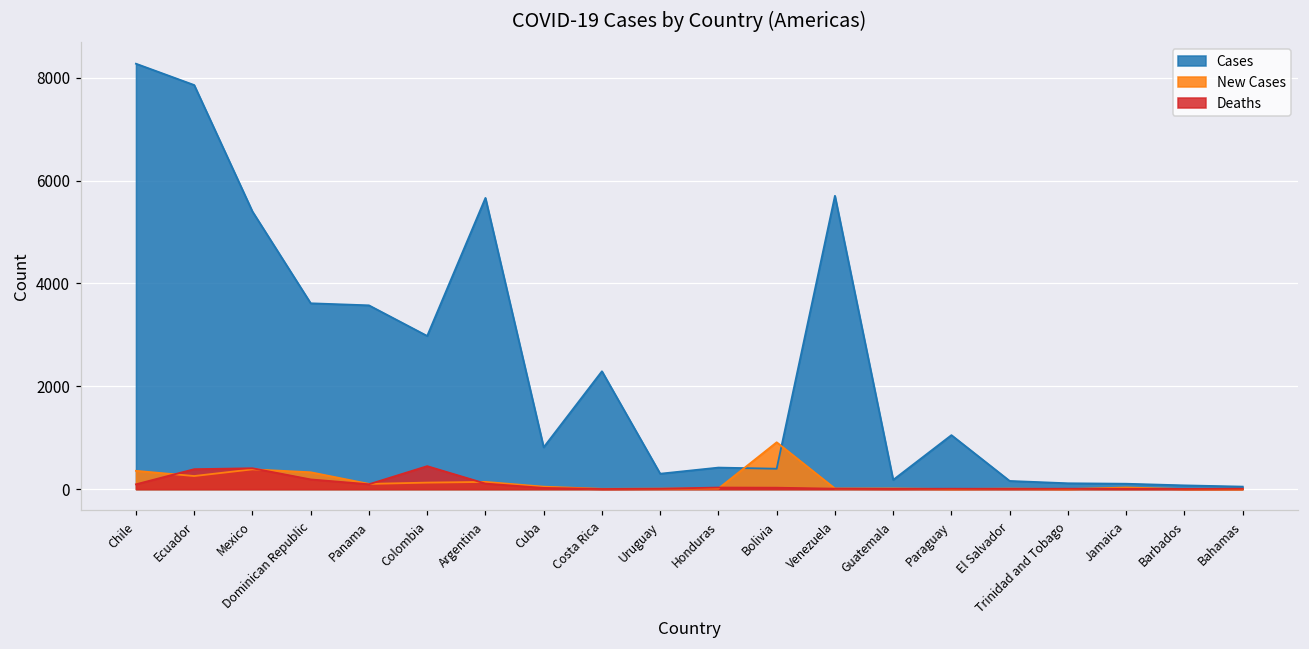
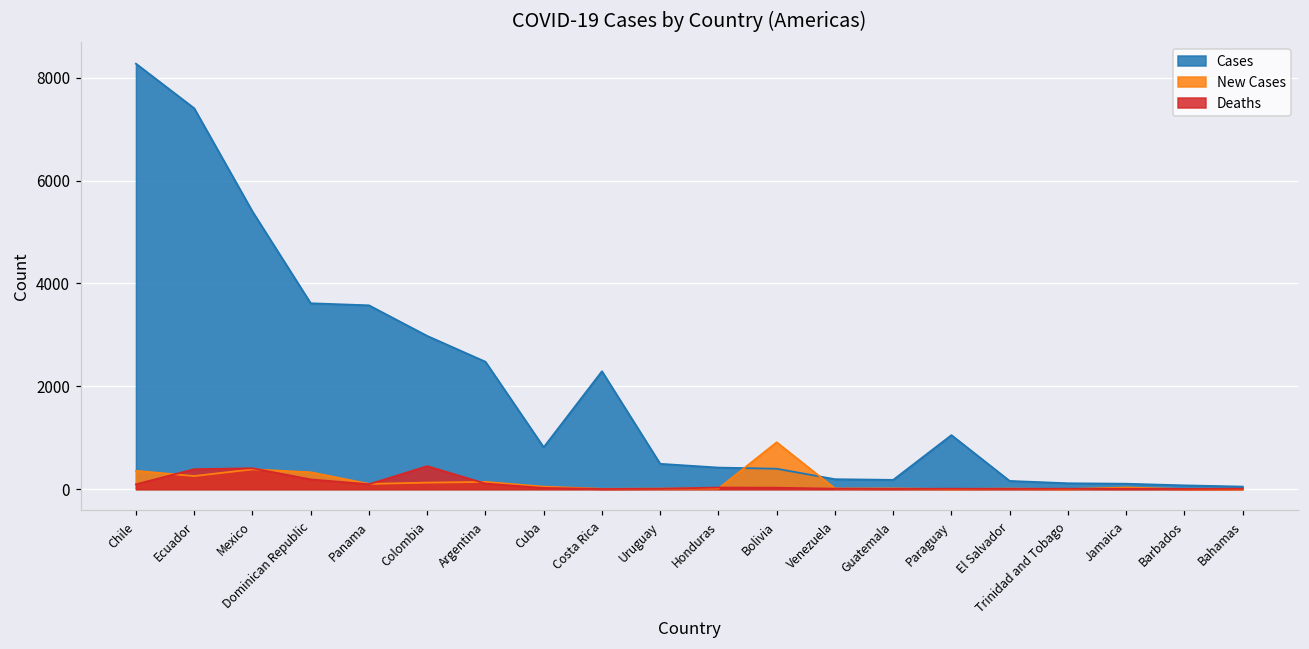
Cases, Ecuador: 7900 -> 7400
Cases, Argentina: 5700 -> 2500
Cases, Uruguay: 300 -> 500
Cases, Venezuela: 5700 -> 200
